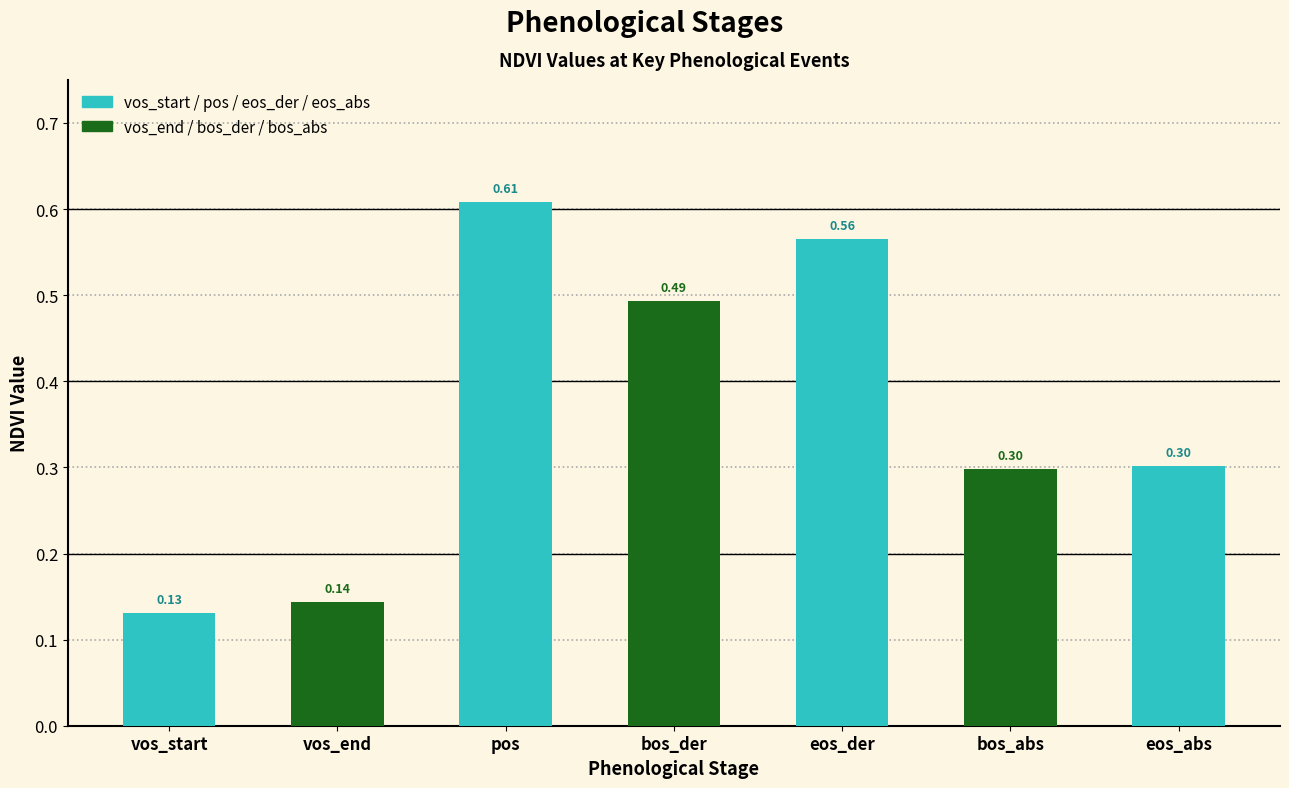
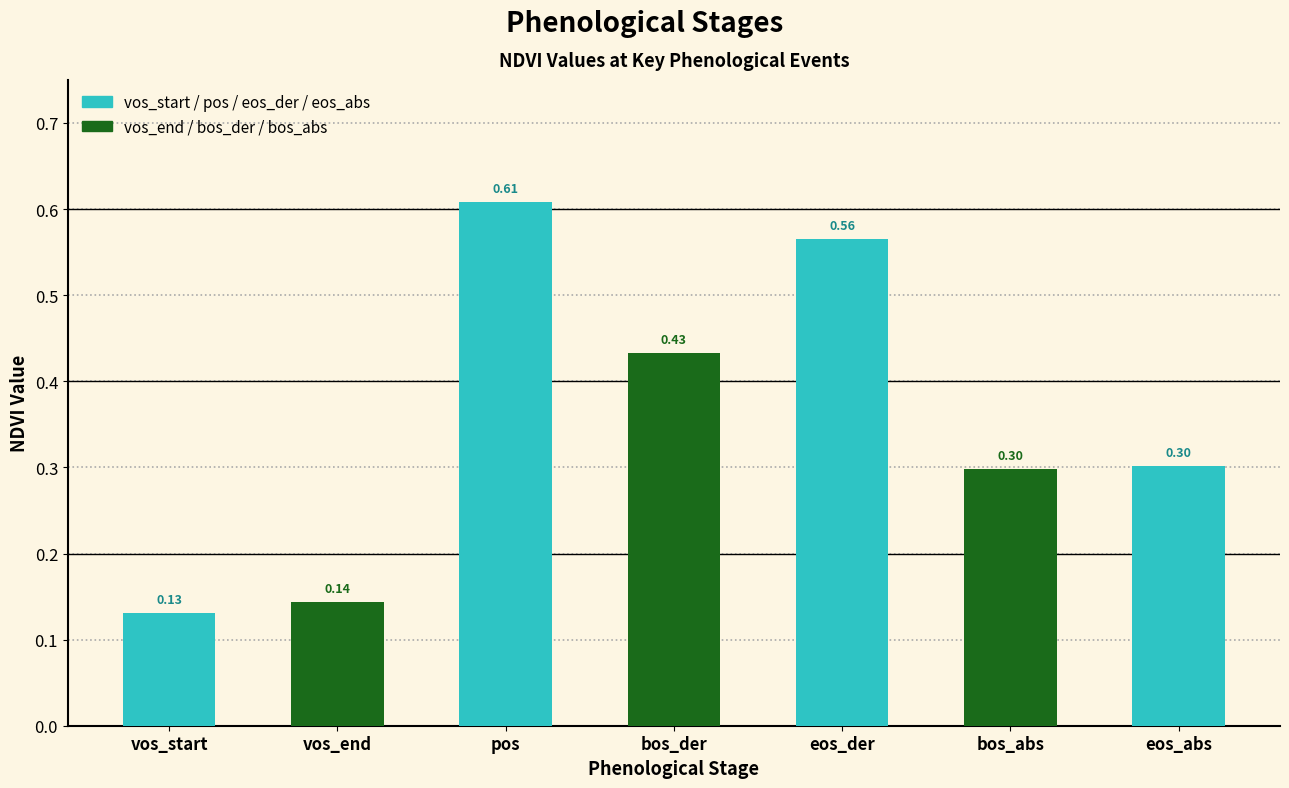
vos_end / bos_der / bos_abs, bos_der: 0.49 -> 0.43
